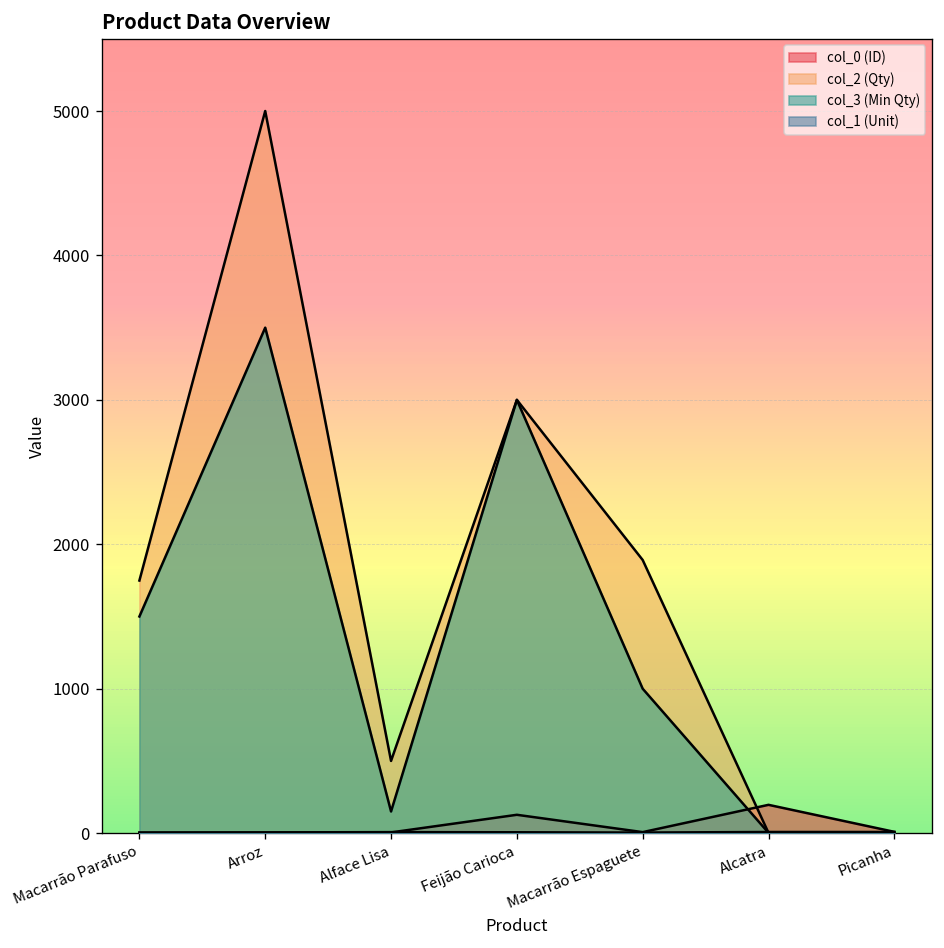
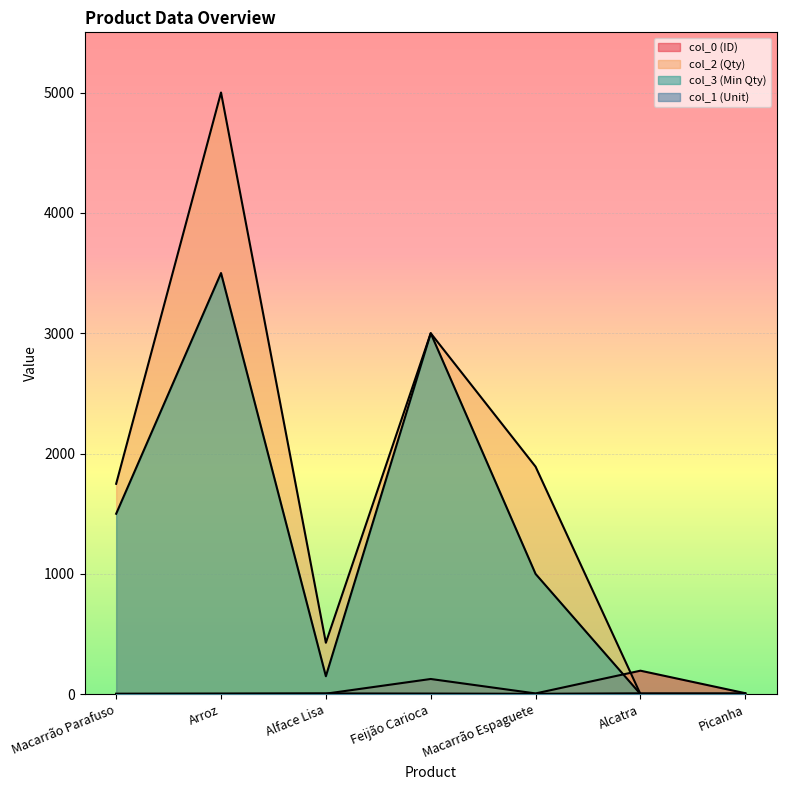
col_2 (Qty), Alface Lisa: 500 -> 430
